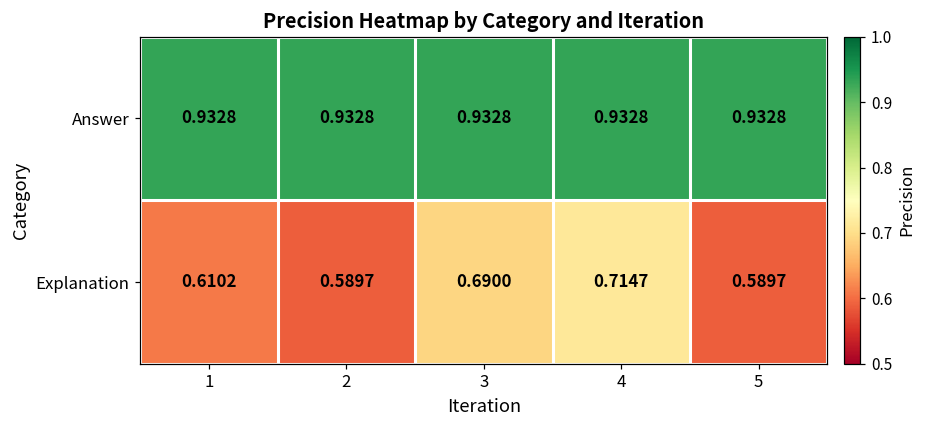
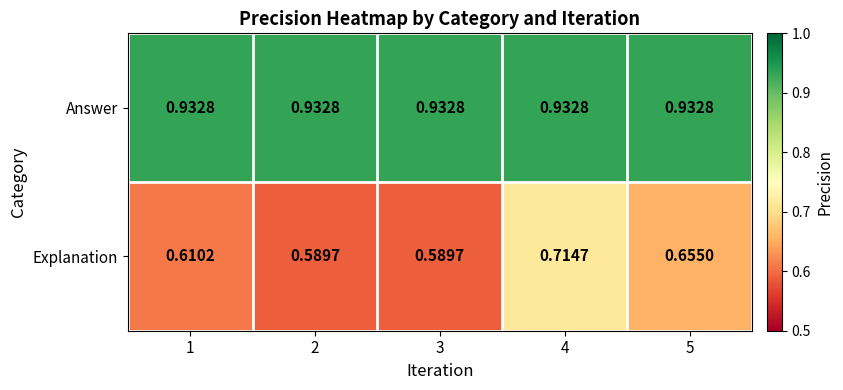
Explanation, 3: 0.6900 -> 0.5897
Explanation, 5: 0.5897 -> 0.6550
